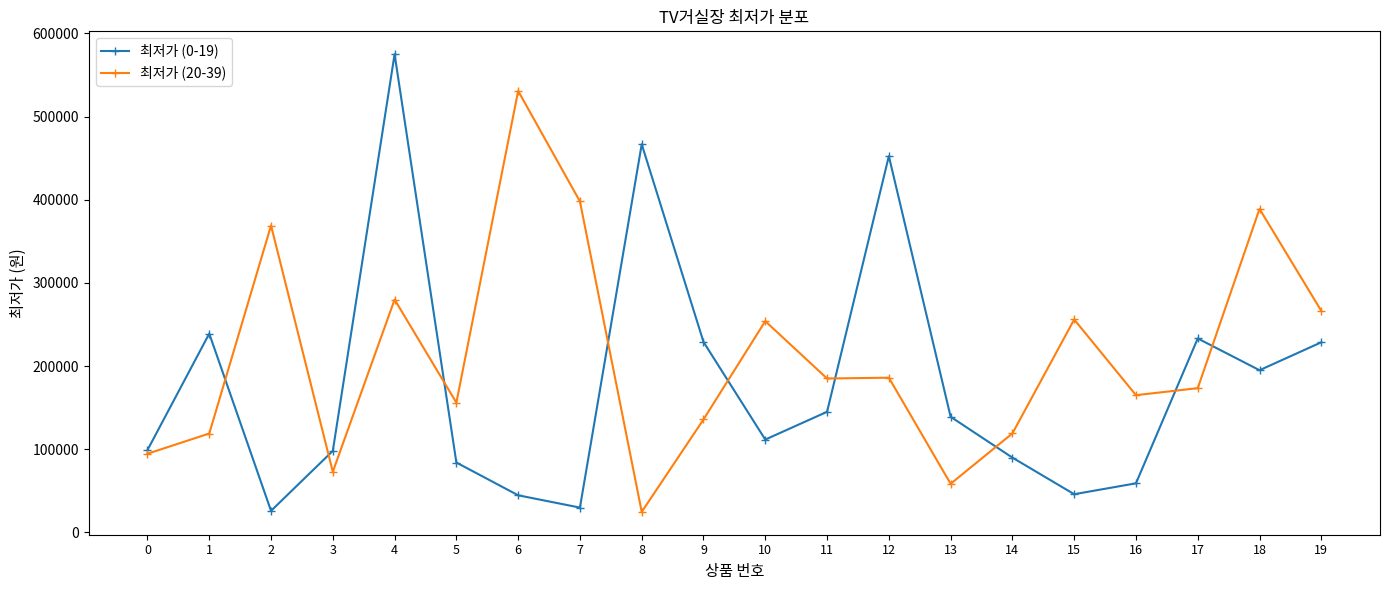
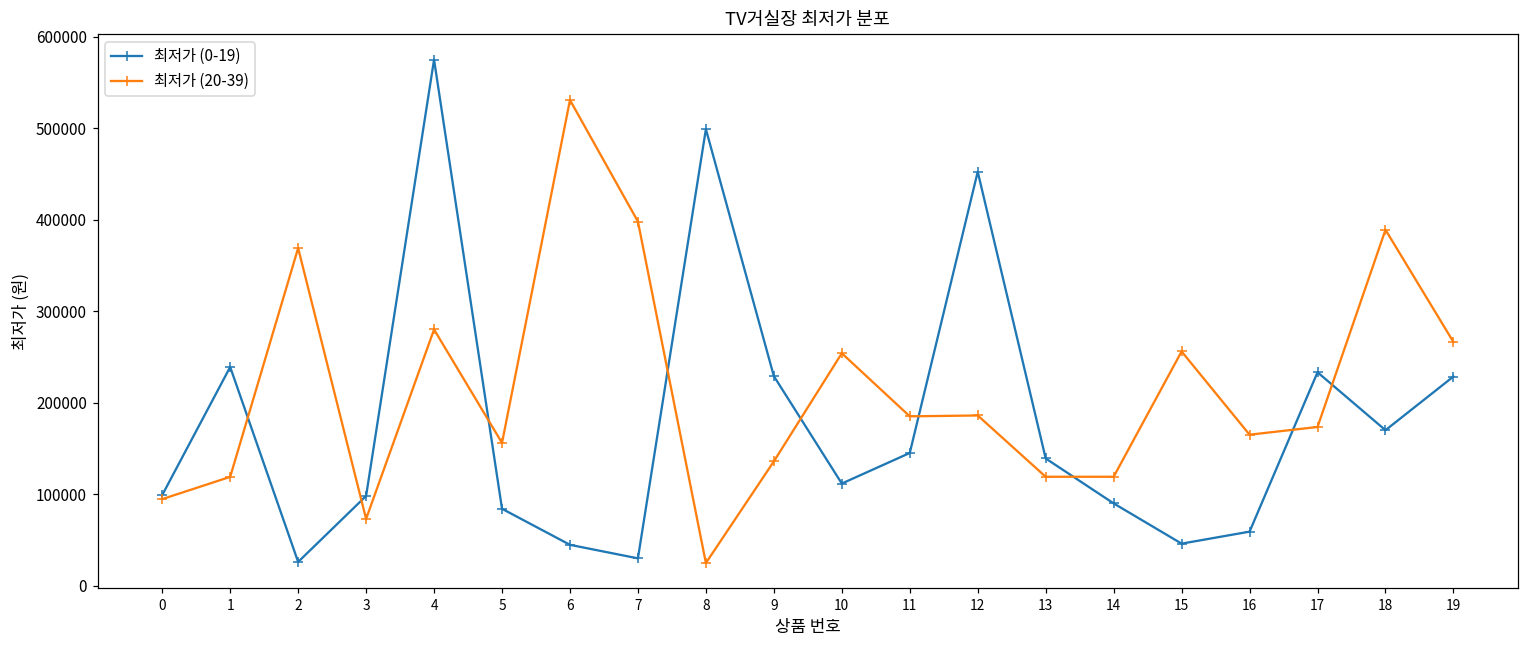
최저가 (0-19), 8: 470000 -> 500000
최저가 (20-39), 13: 60000 -> 120000
최저가 (0-19), 18: 200000 -> 170000
